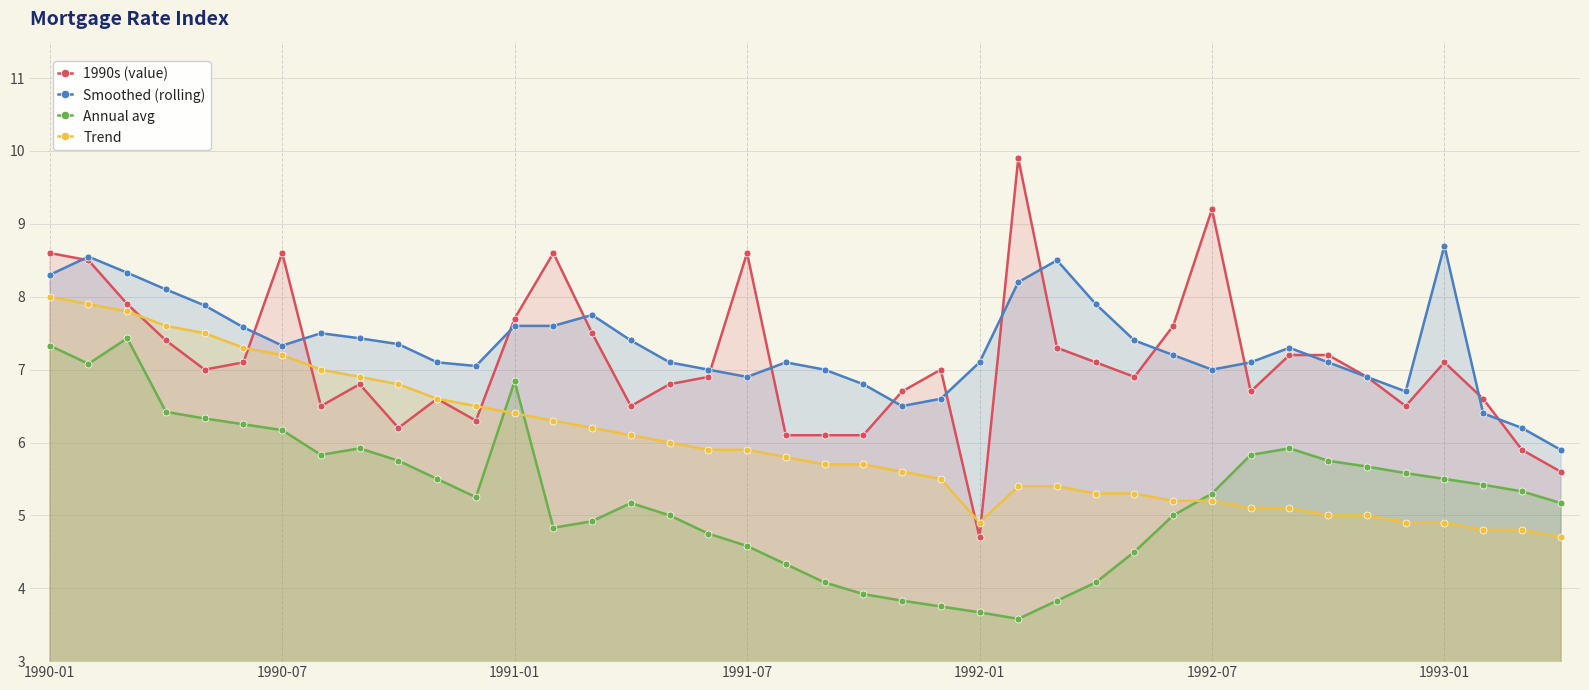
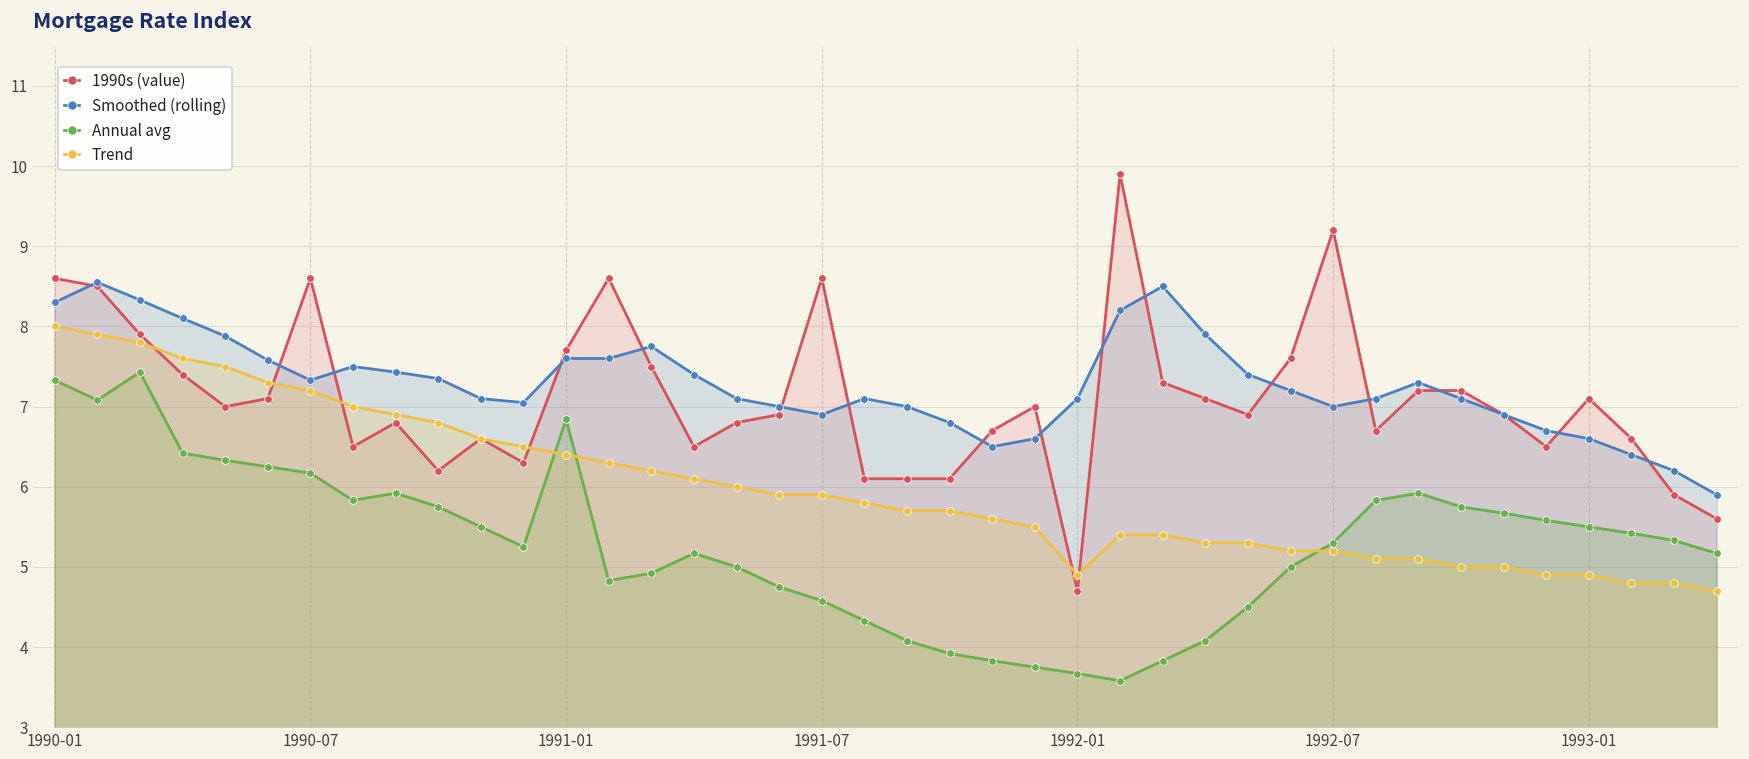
Smoothed (rolling), 1993-01: 8.7 -> 6.6
